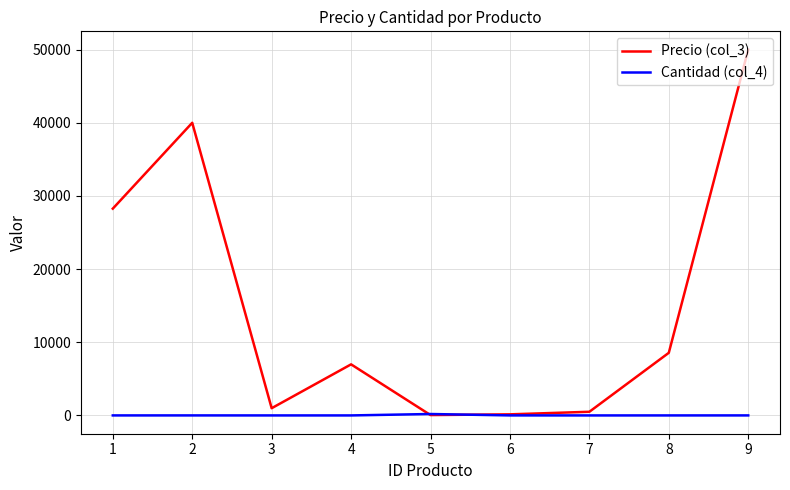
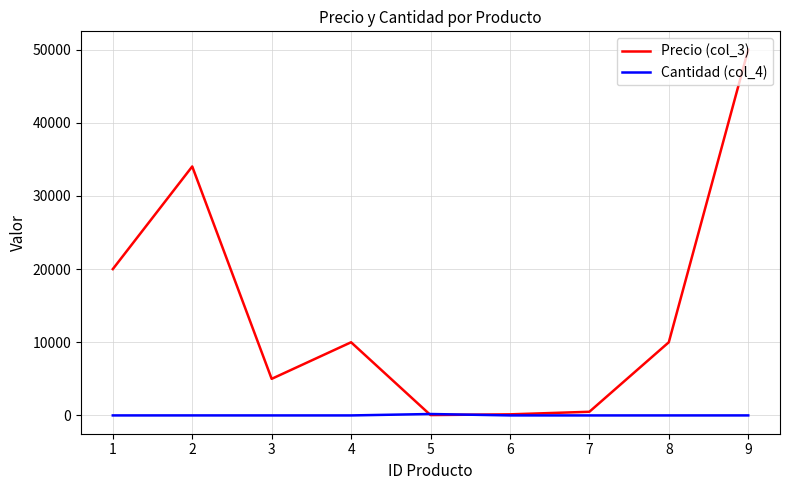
Precio (col_3), 1: 28000 -> 20000
Precio (col_3), 2: 40000 -> 34000
Precio (col_3), 3: 1000 -> 5000
Precio (col_3), 4: 7000 -> 10000
Precio (col_3), 8: 9000 -> 10000
